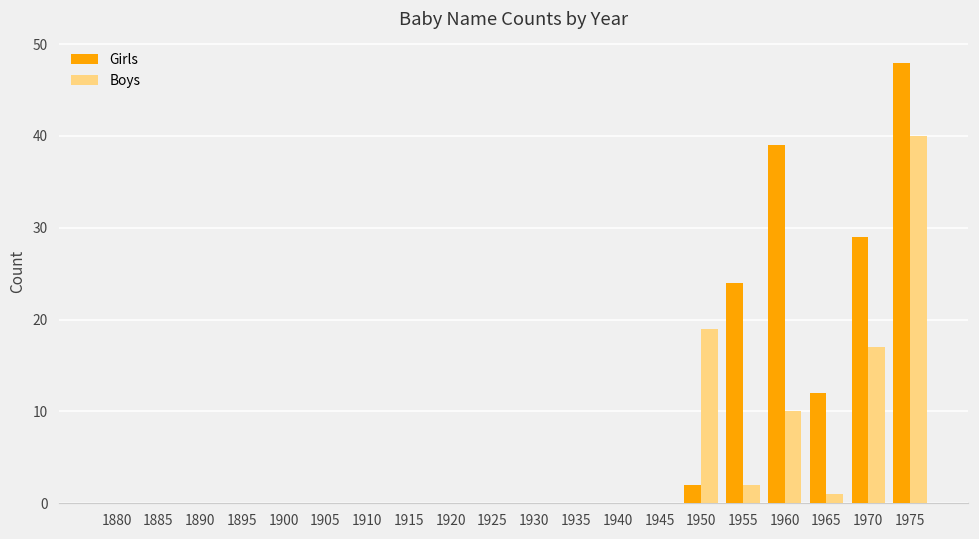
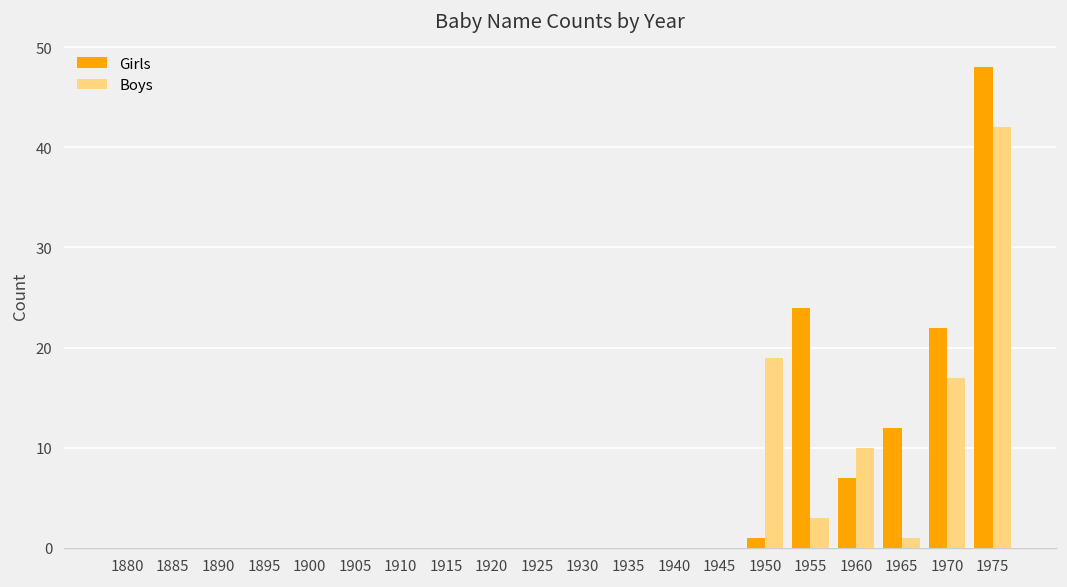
Girls, 1950: 2 -> 1
Boys, 1955: 2 -> 3
Girls, 1960: 39 -> 7
Girls, 1970: 29 -> 22
Boys, 1975: 40 -> 42
